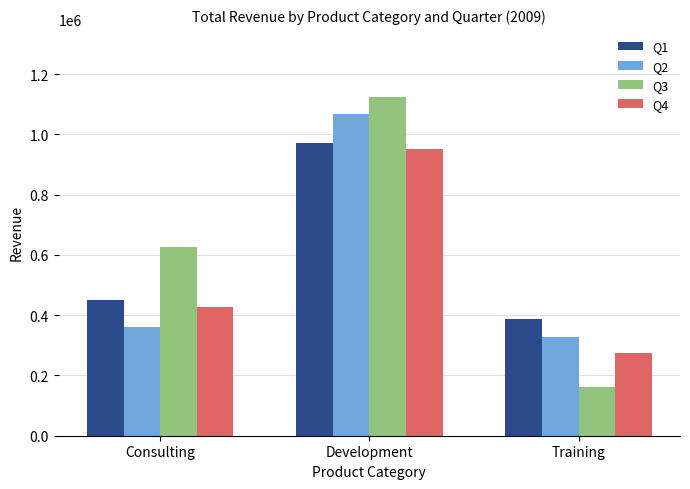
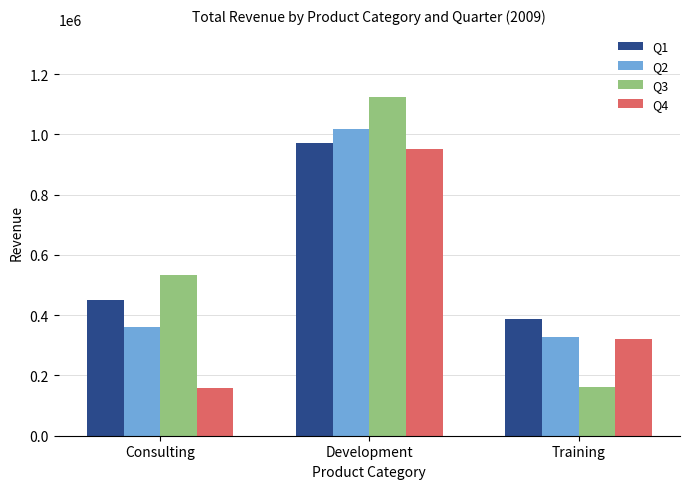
Q3, Consulting: 620000 -> 530000
Q4, Consulting: 430000 -> 160000
Q2, Development: 1070000 -> 1020000
Q4, Training: 270000 -> 320000
